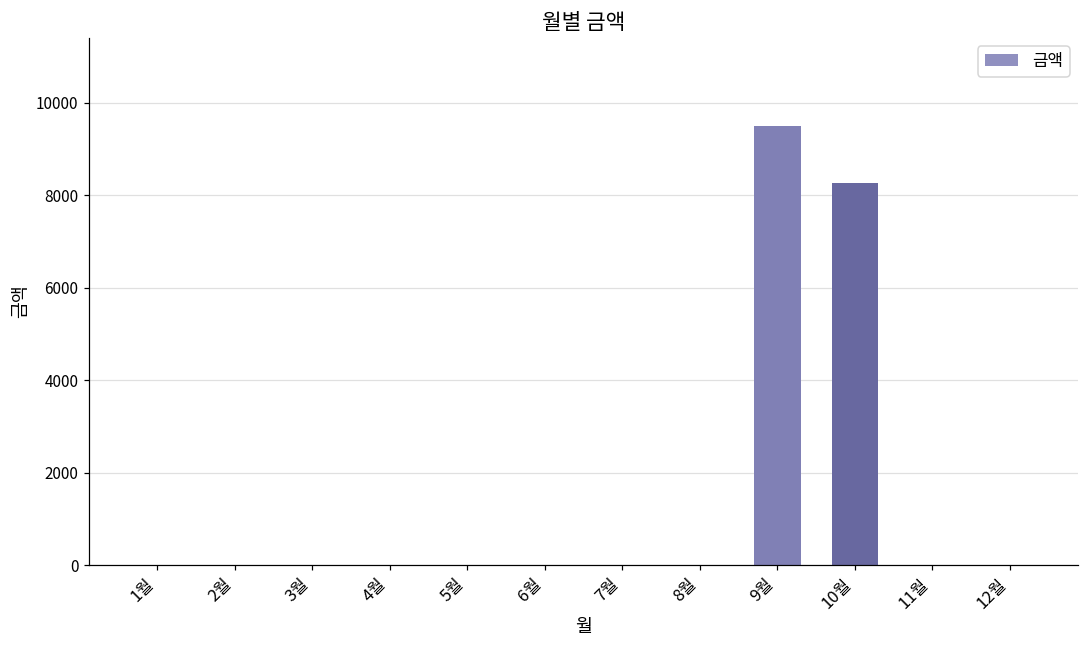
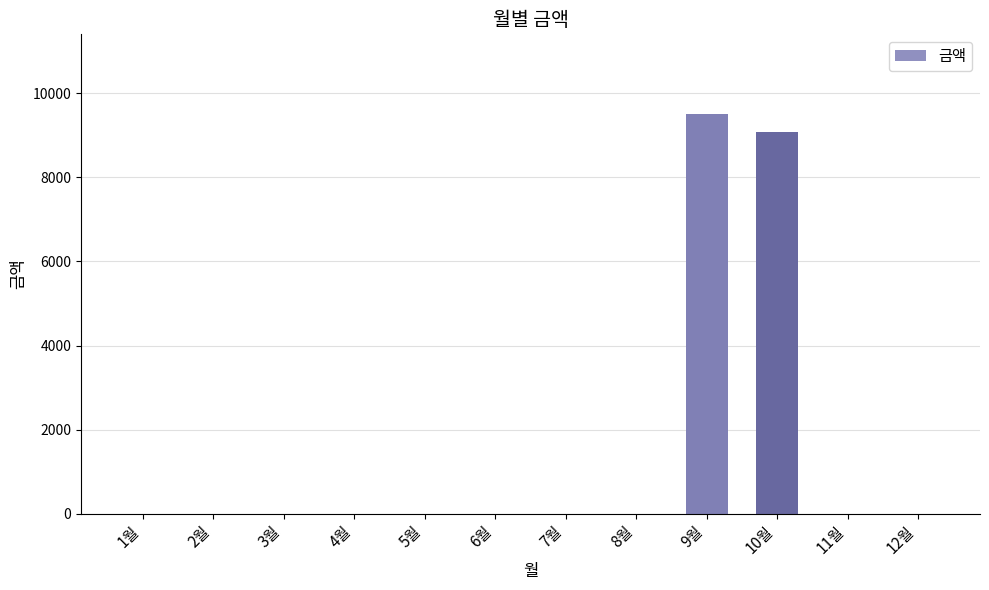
10월: 8300 -> 9100
